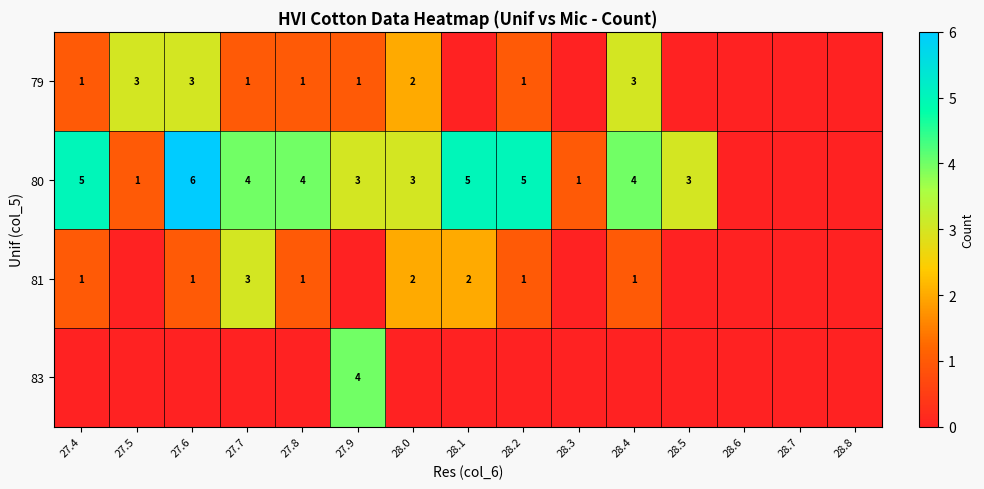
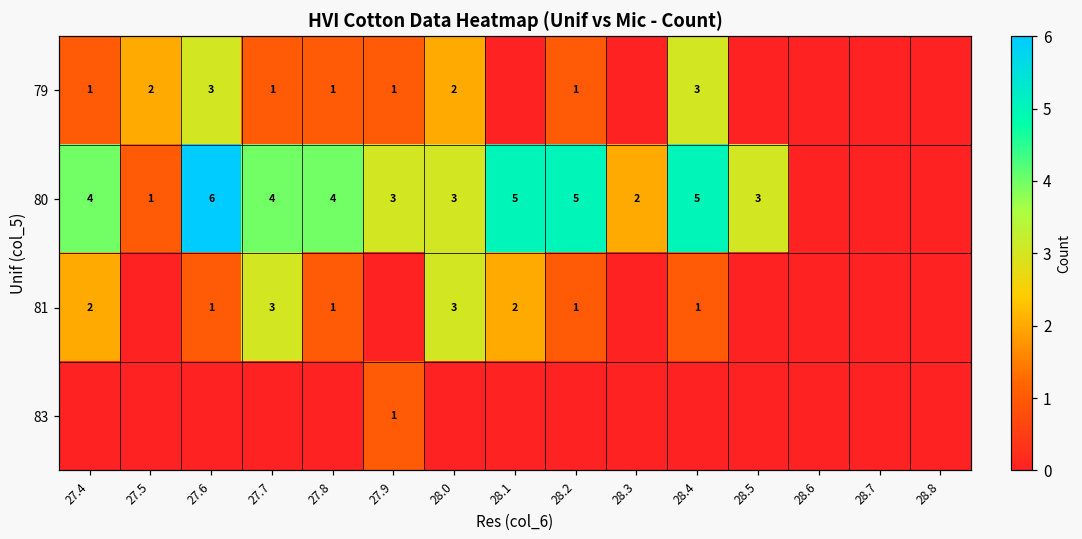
79, 27.5: 3 -> 2
80, 27.4: 5 -> 4
80, 28.3: 1 -> 2
80, 28.4: 4 -> 5
81, 27.4: 1 -> 2
81, 28.0: 2 -> 3
83, 27.9: 4 -> 1
